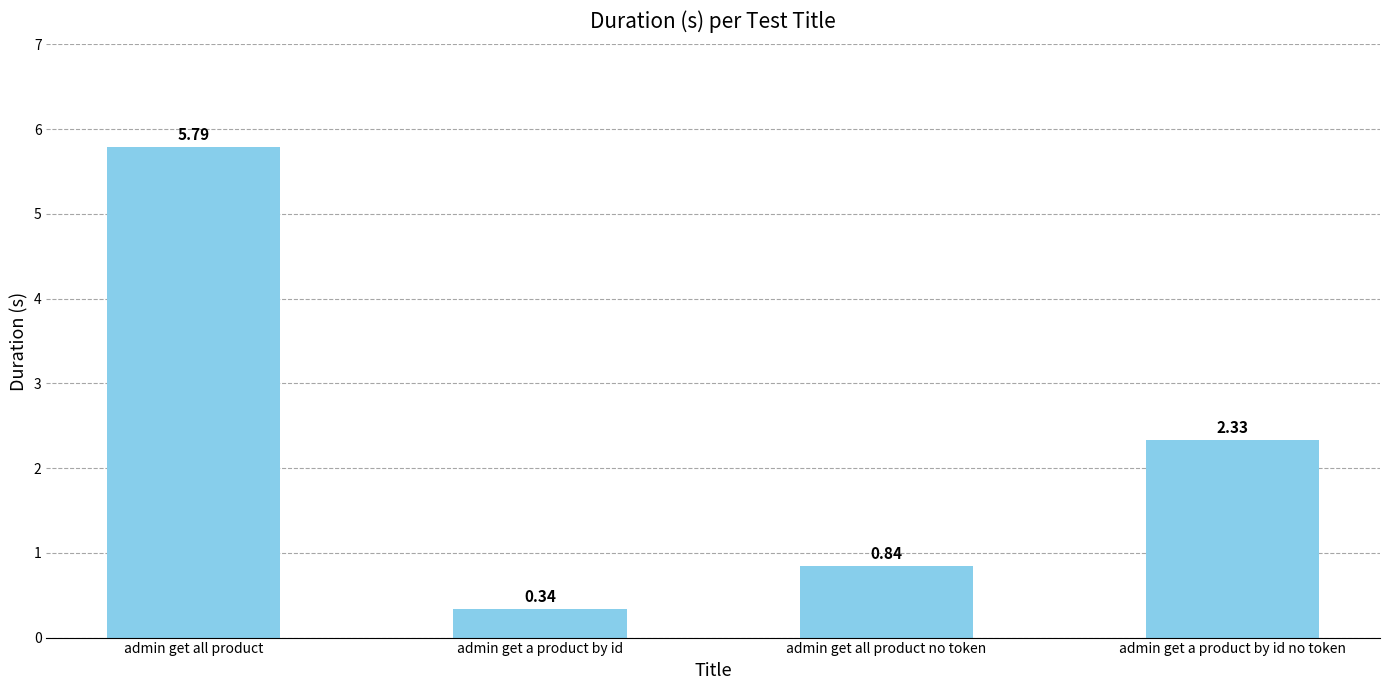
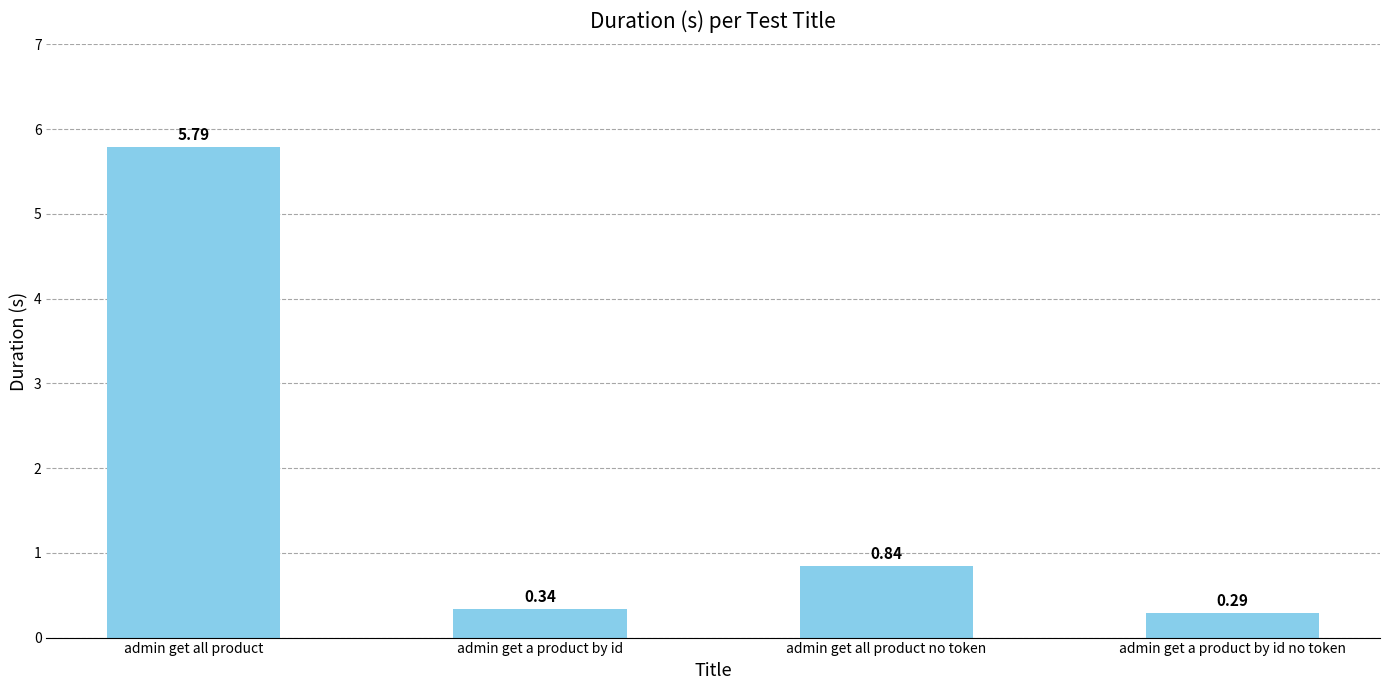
admin get a product by id no token: 2.33 -> 0.29
